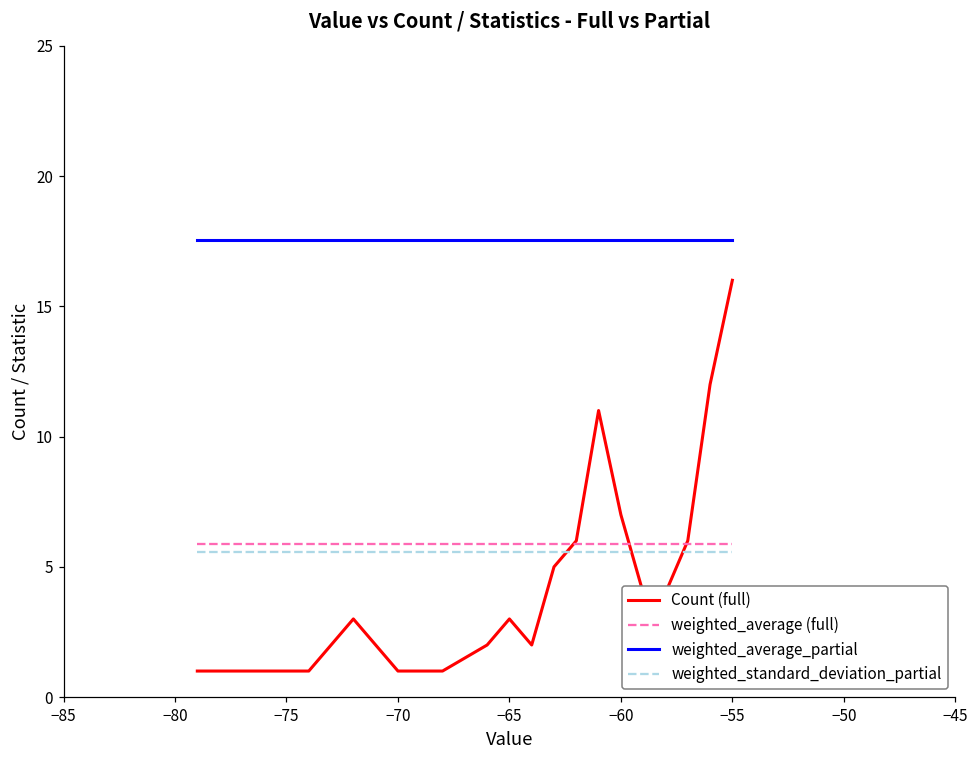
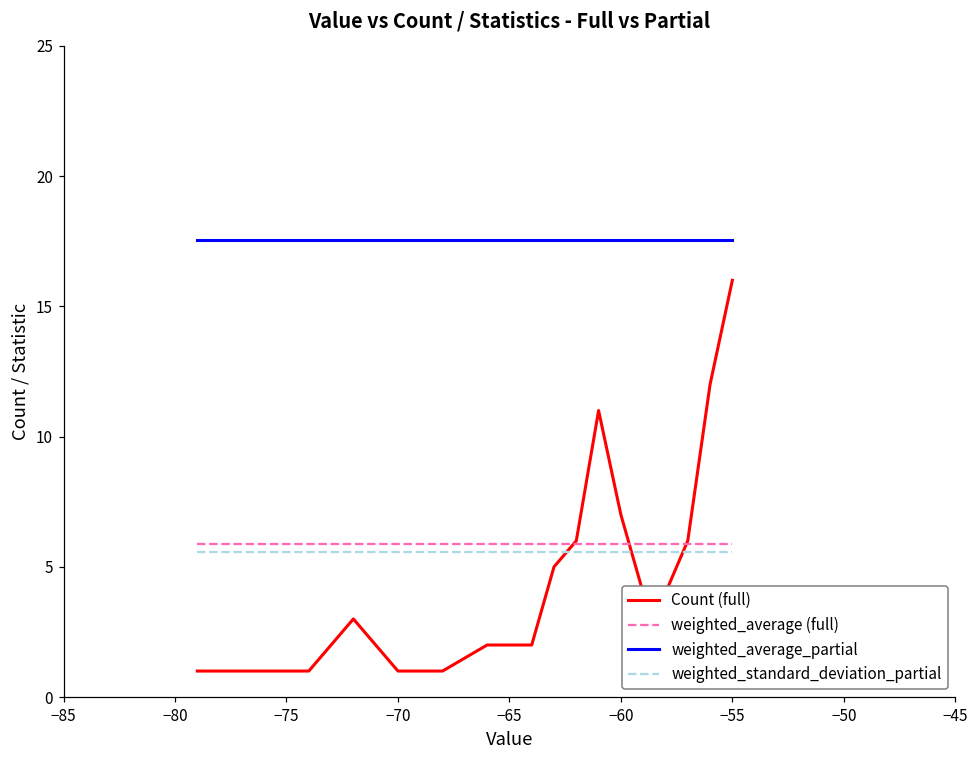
Count (full), −65: 3 -> 2
